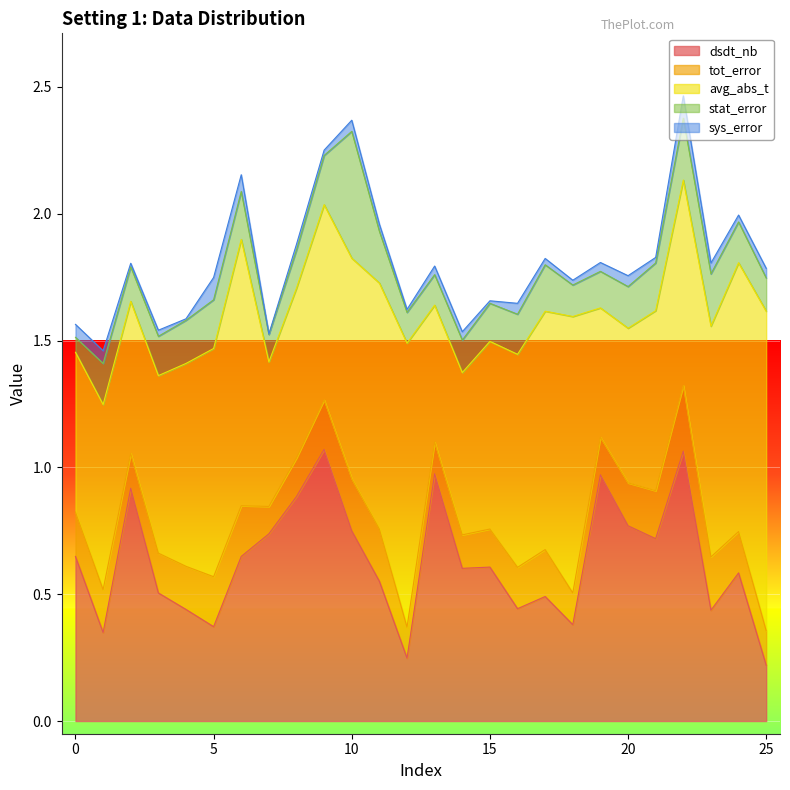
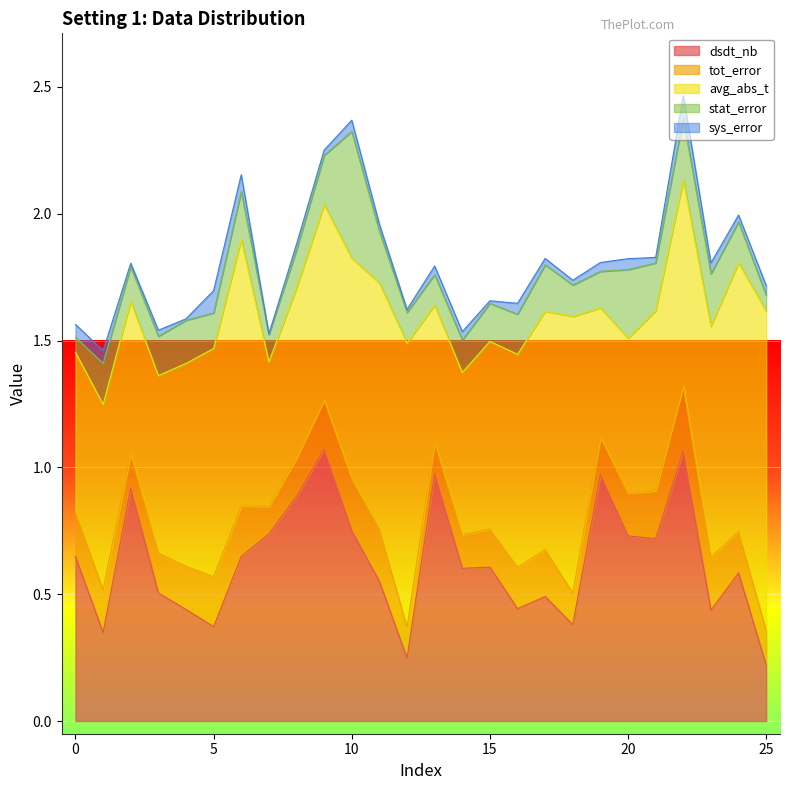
stat_error, 5: 0.19 -> 0.14
dsdt_nb, 20: 0.77 -> 0.73
stat_error, 20: 0.16 -> 0.27
stat_error, 25: 0.13 -> 0.06
